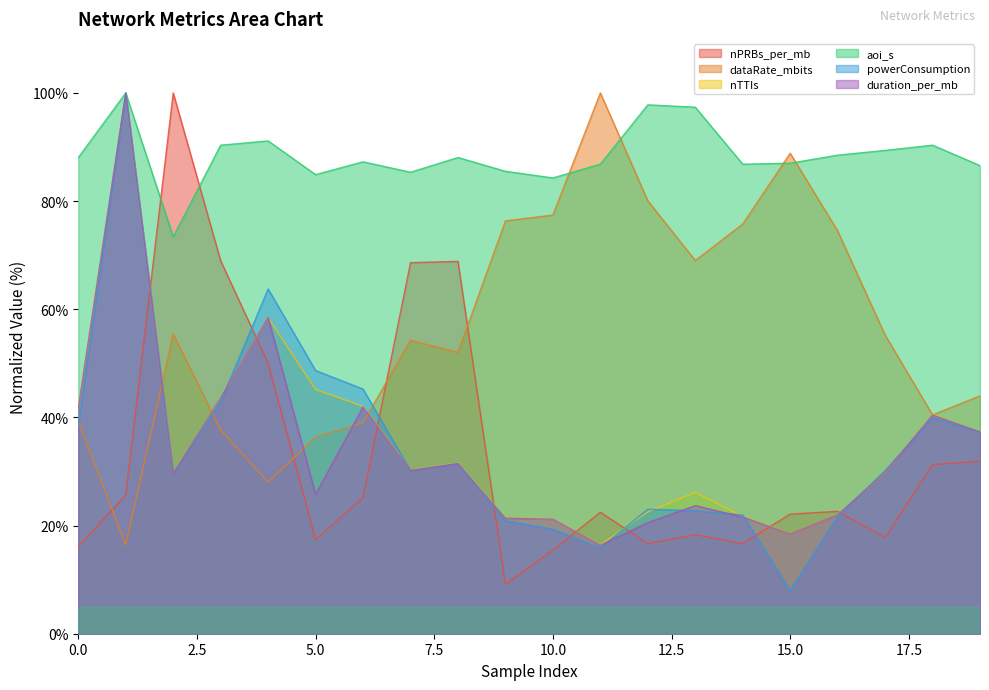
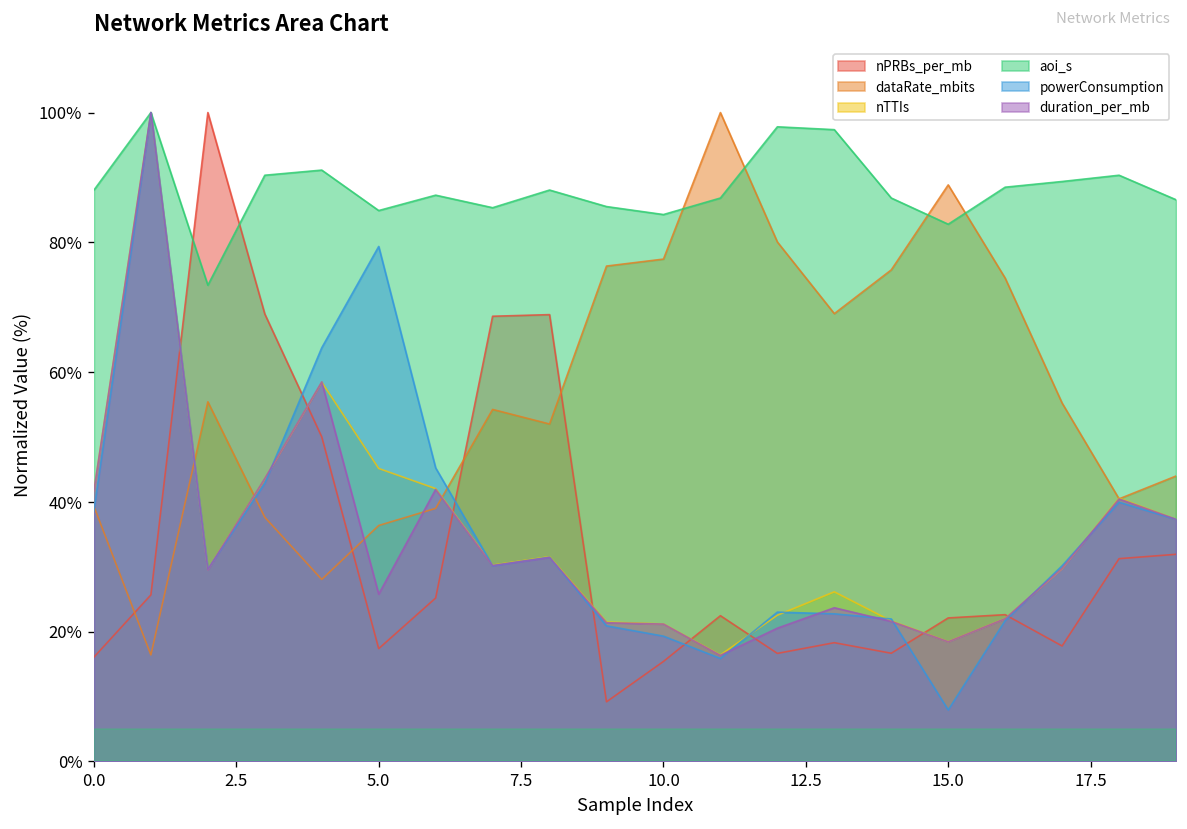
powerConsumption, 5.0: 49% -> 79%
aoi_s, 15.0: 87% -> 83%
